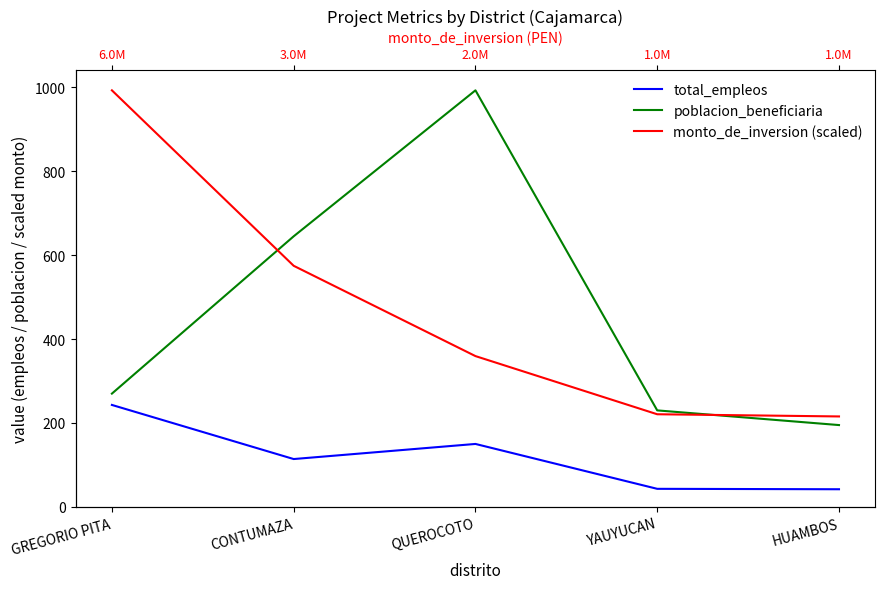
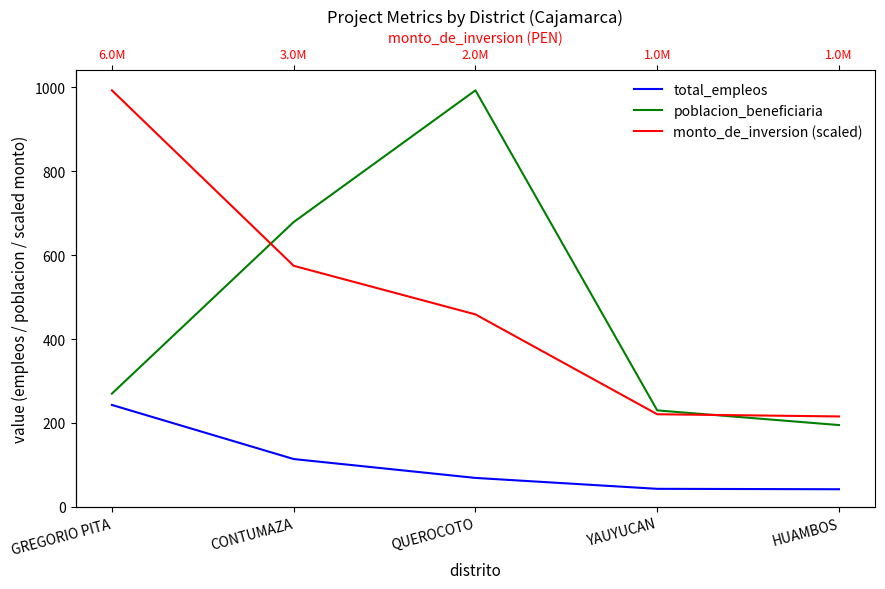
poblacion_beneficiaria, CONTUMAZA: 650 -> 680
total_empleos, QUEROCOTO: 150 -> 70
monto_de_inversion (scaled), QUEROCOTO: 360 -> 460
